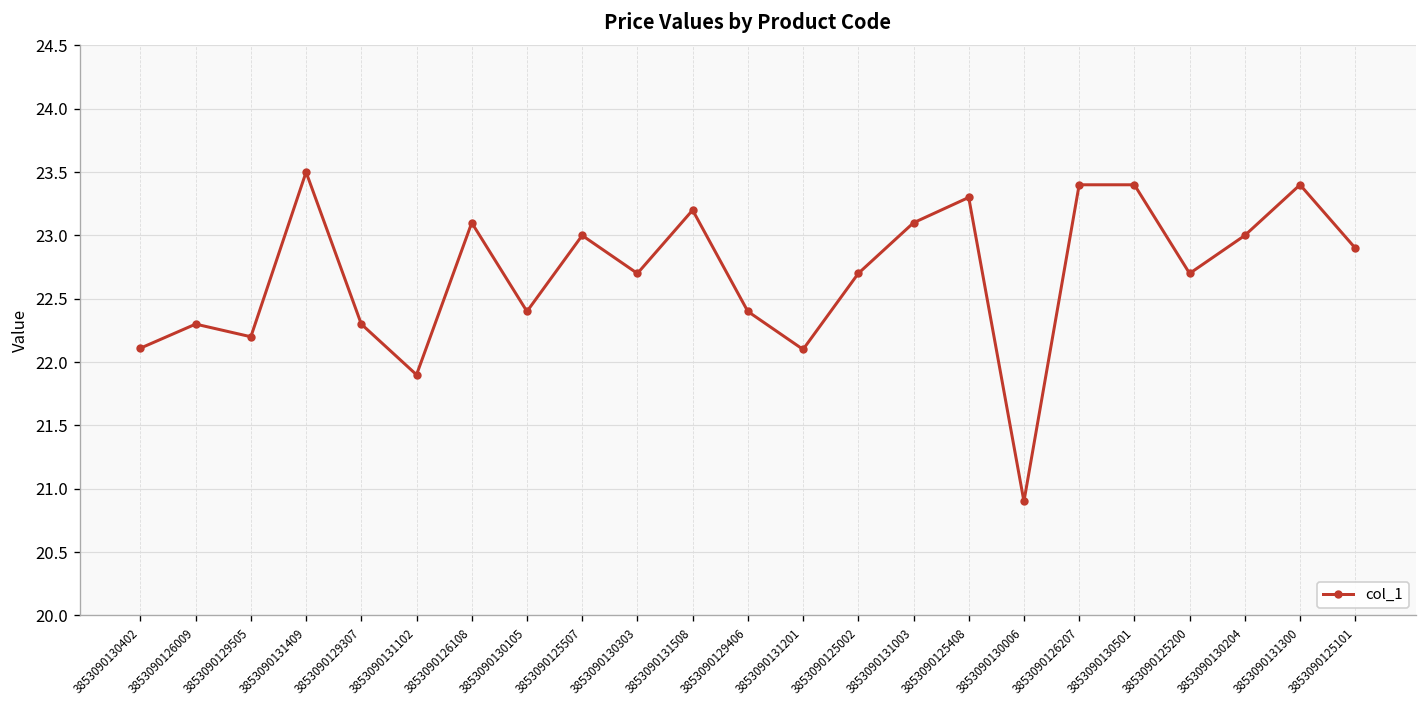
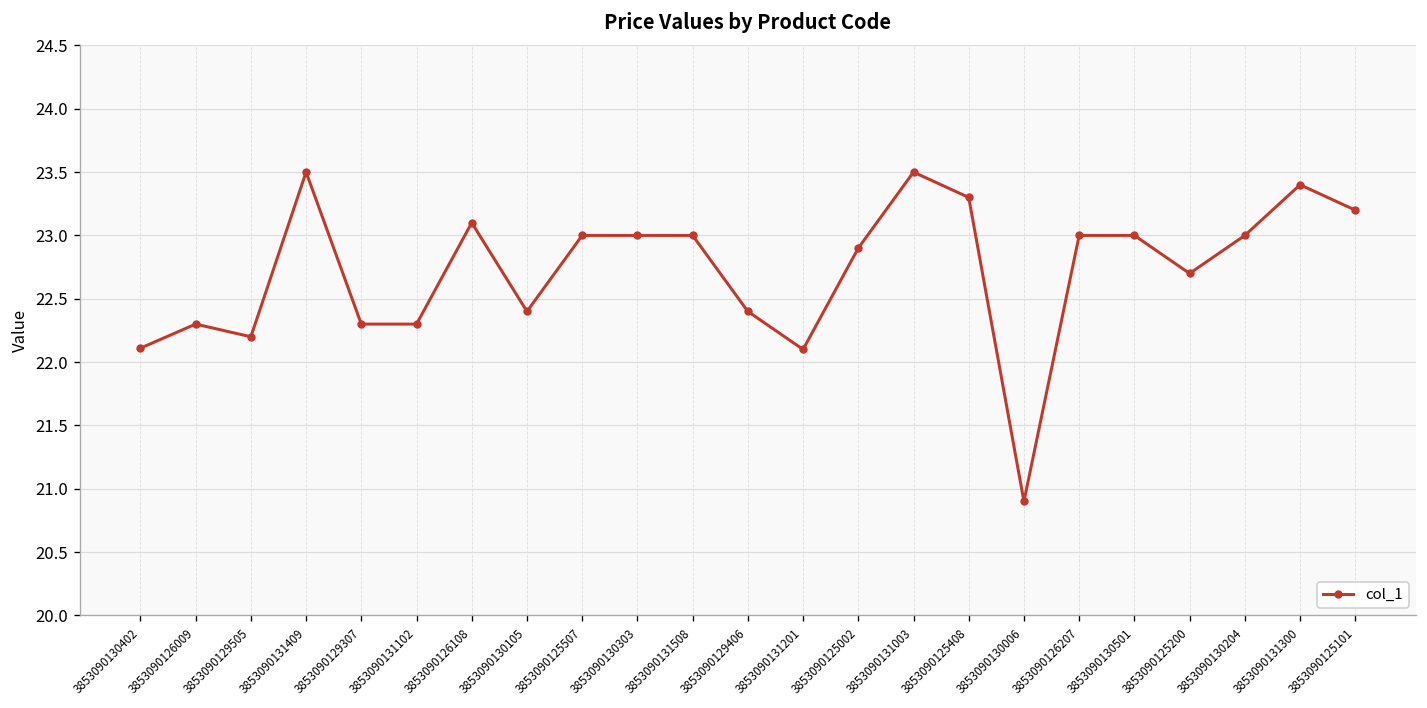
3853090131102: 21.9 -> 22.3
3853090130303: 22.7 -> 23.0
3853090131508: 23.2 -> 23.0
3853090125002: 22.7 -> 22.9
3853090131003: 23.1 -> 23.5
3853090126207: 23.4 -> 23.0
3853090130501: 23.4 -> 23.0
3853090125101: 22.9 -> 23.2
